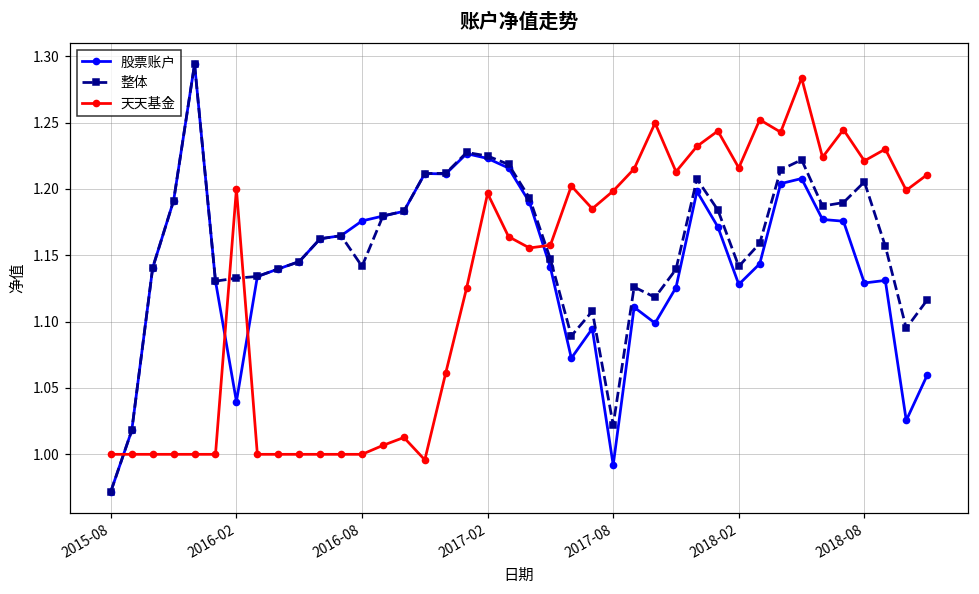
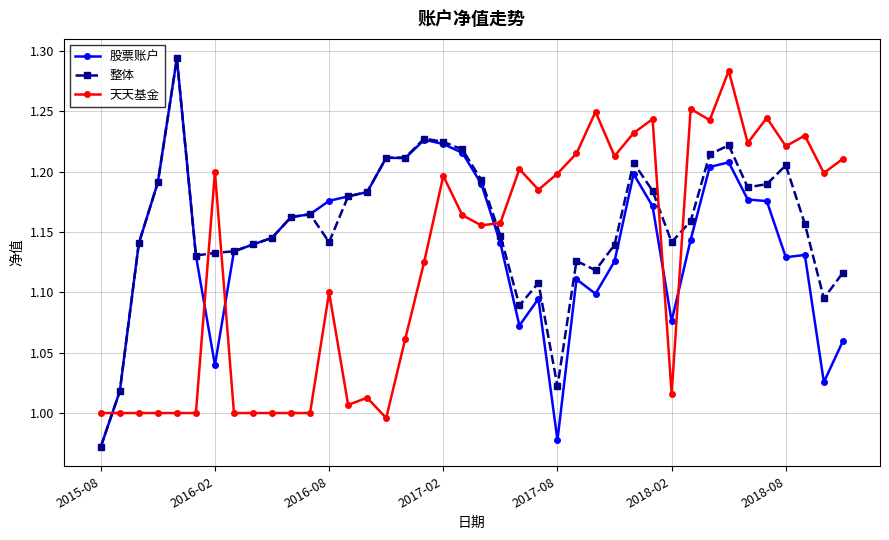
天天基金, 2016-08: 1.0 -> 1.1
股票账户, 2017-08: 0.992 -> 0.978
股票账户, 2018-02: 1.128 -> 1.076
天天基金, 2018-02: 1.216 -> 1.016
